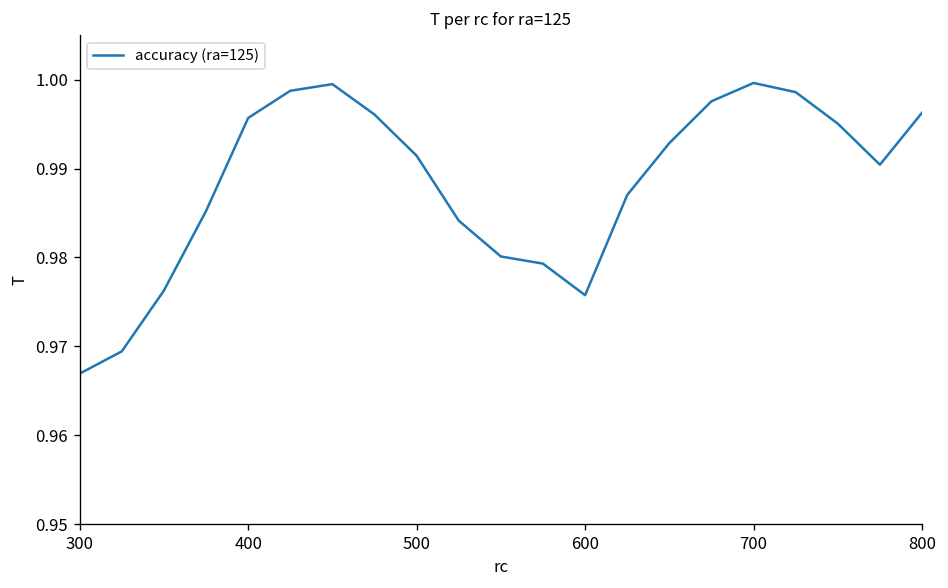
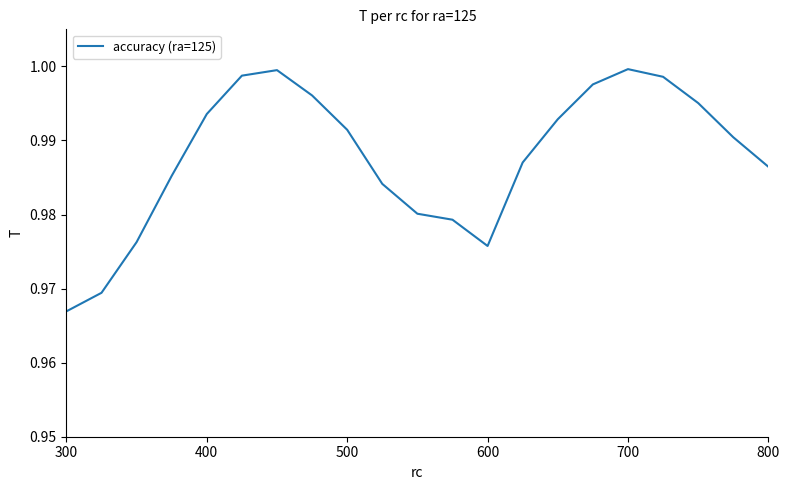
400: 0.996 -> 0.994
800: 0.996 -> 0.986
